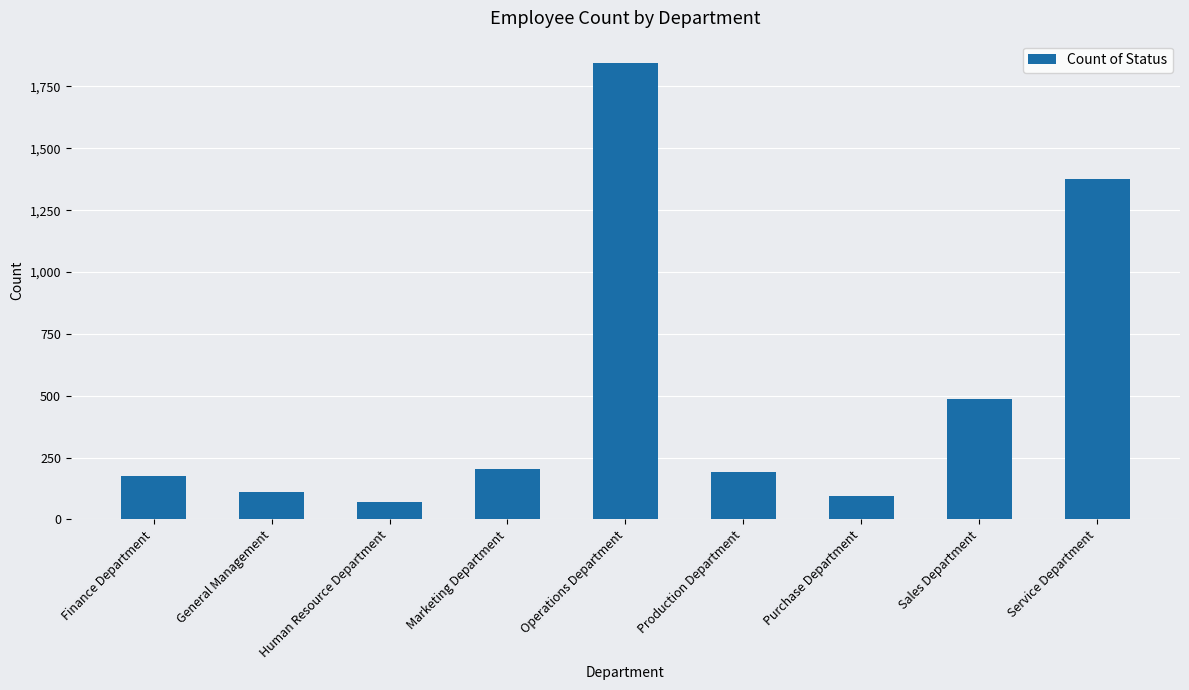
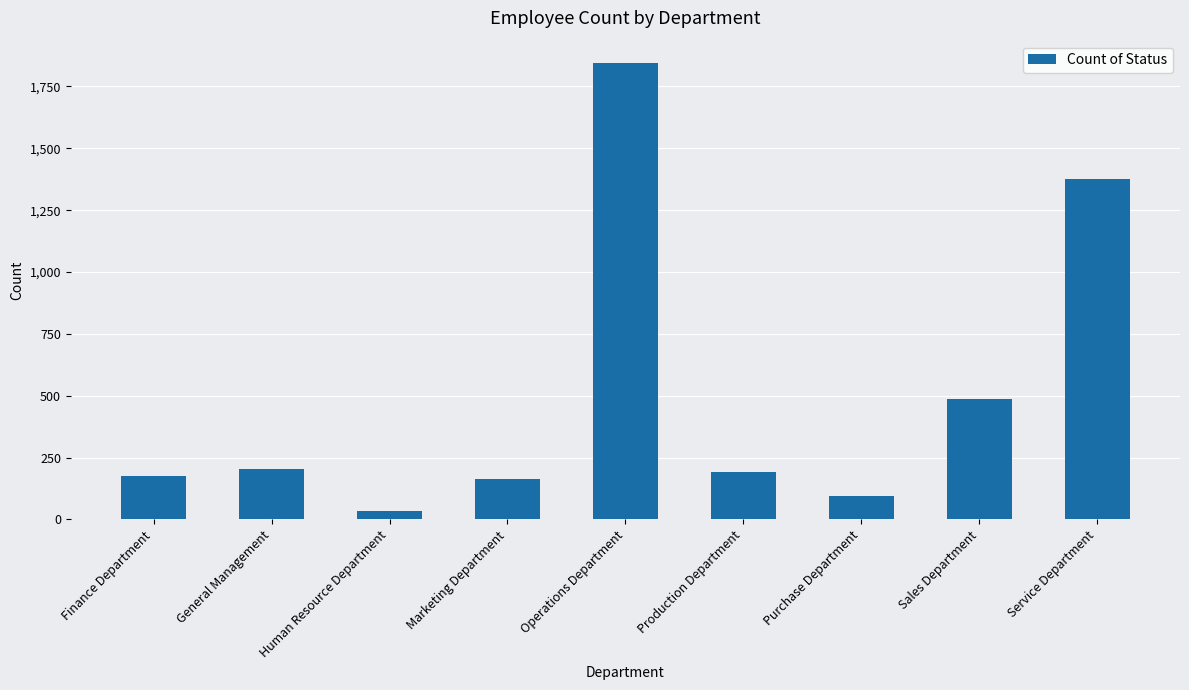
General Management: 110 -> 200
Human Resource Department: 70 -> 30
Marketing Department: 200 -> 160
